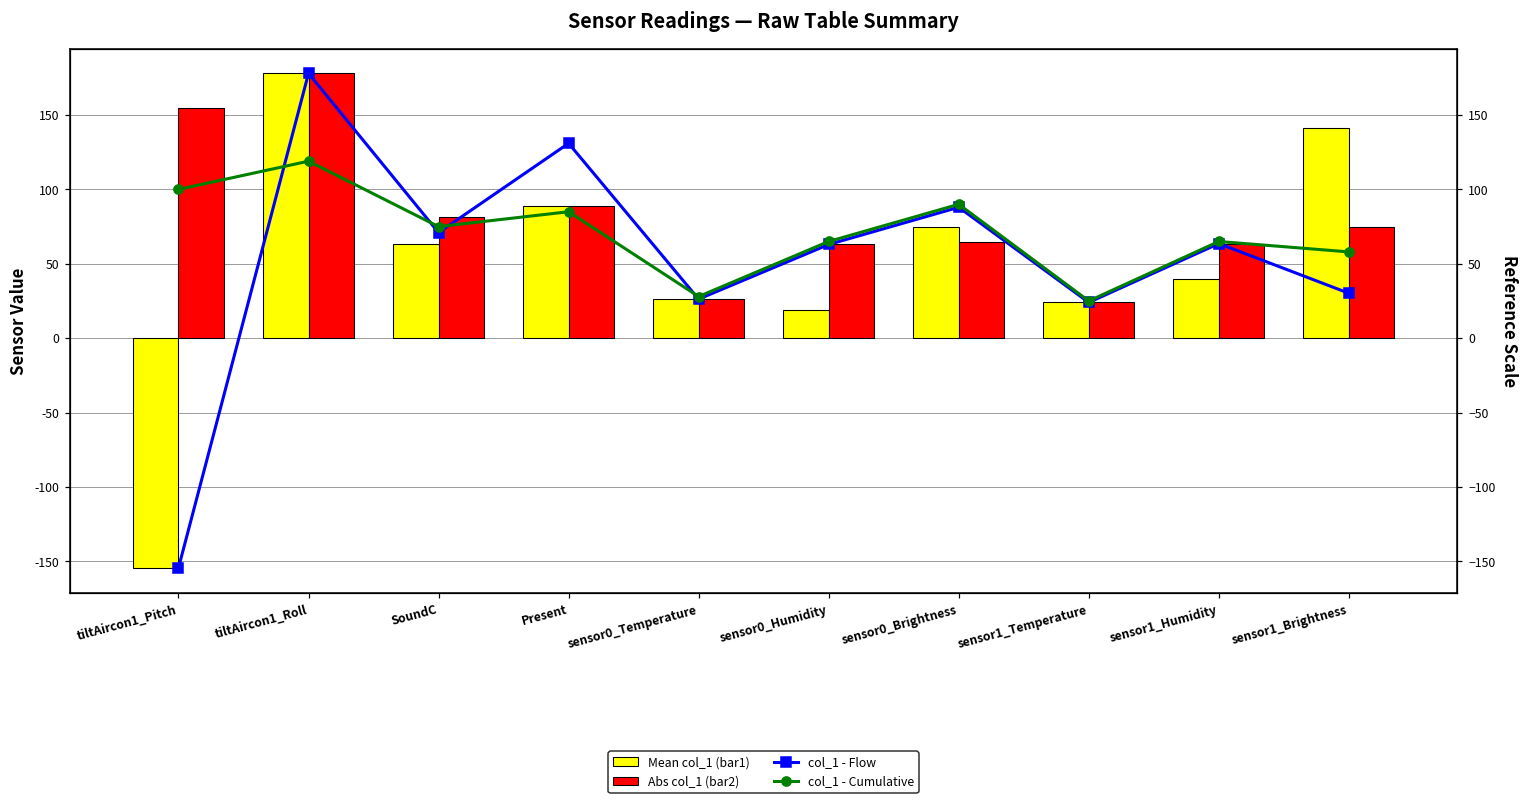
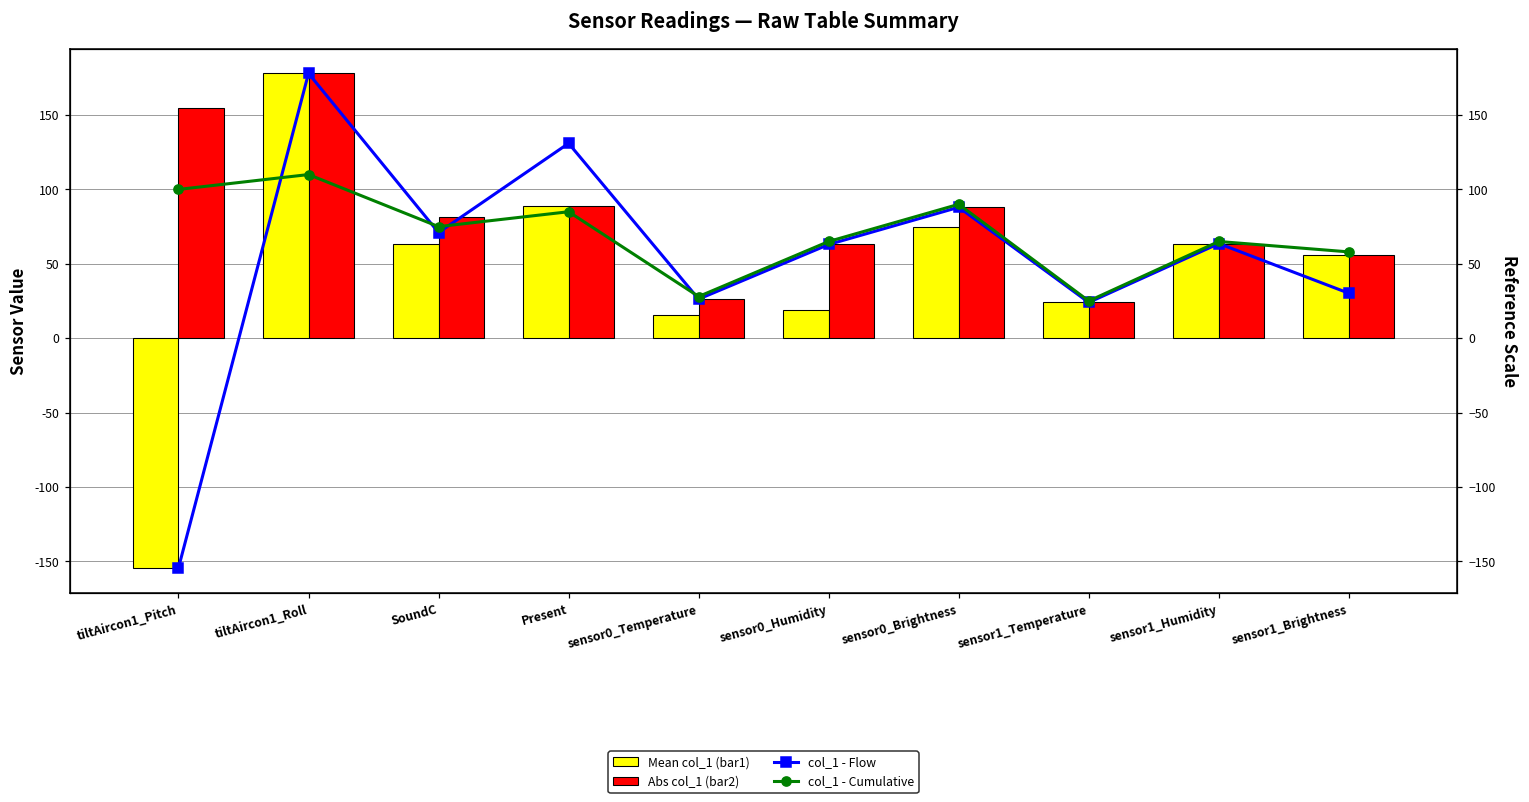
Mean col_1 (bar1), sensor0_Temperature: 26 -> 15
Abs col_1 (bar2), sensor0_Brightness: 65 -> 88
Mean col_1 (bar1), sensor1_Humidity: 40 -> 64
Mean col_1 (bar1), sensor1_Brightness: 141 -> 56
Abs col_1 (bar2), sensor1_Brightness: 75 -> 56
col_1 - Cumulative, tiltAircon1_Roll: 119 -> 110
